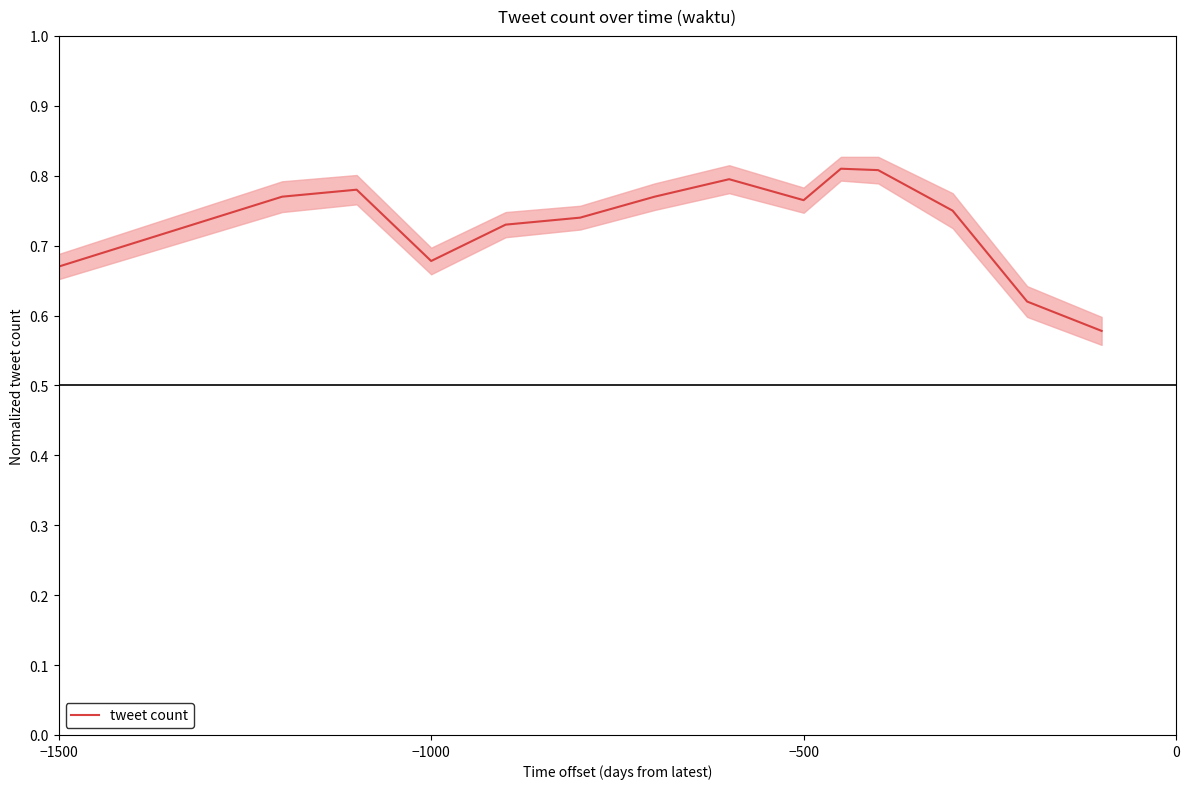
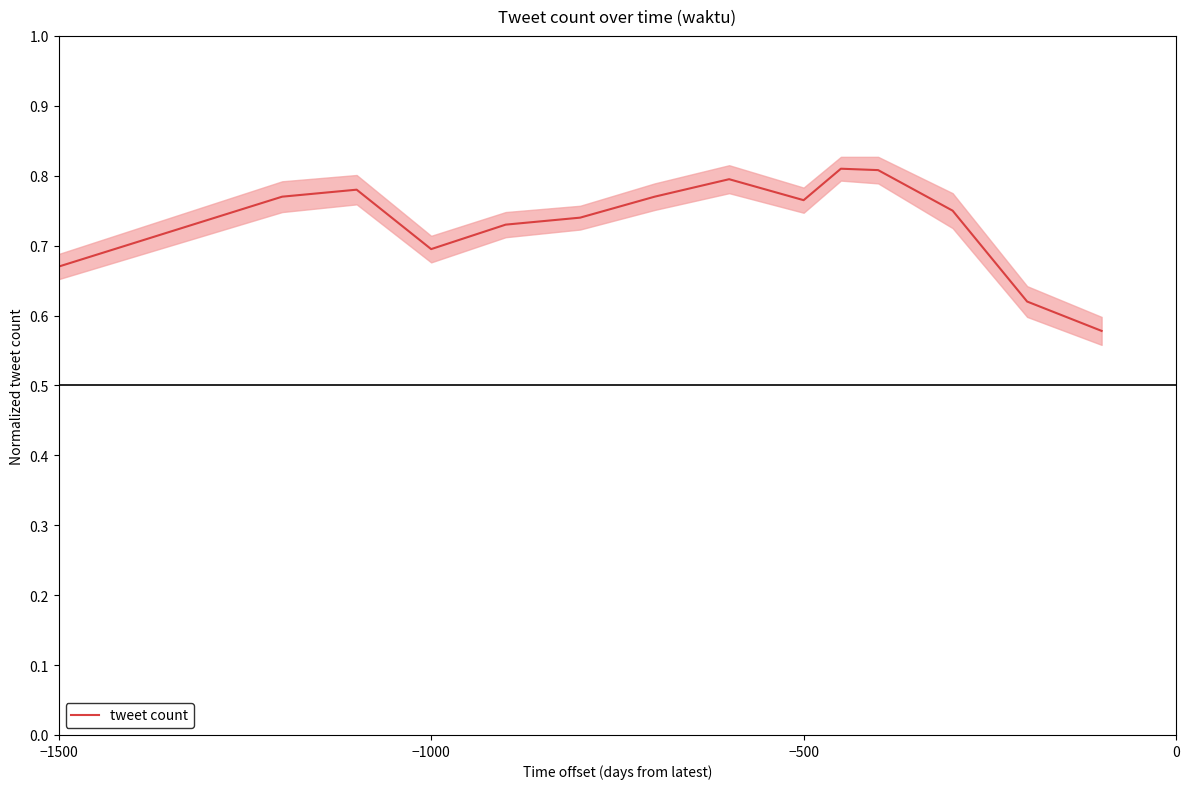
tweet count, −1000: 0.68 -> 0.70
